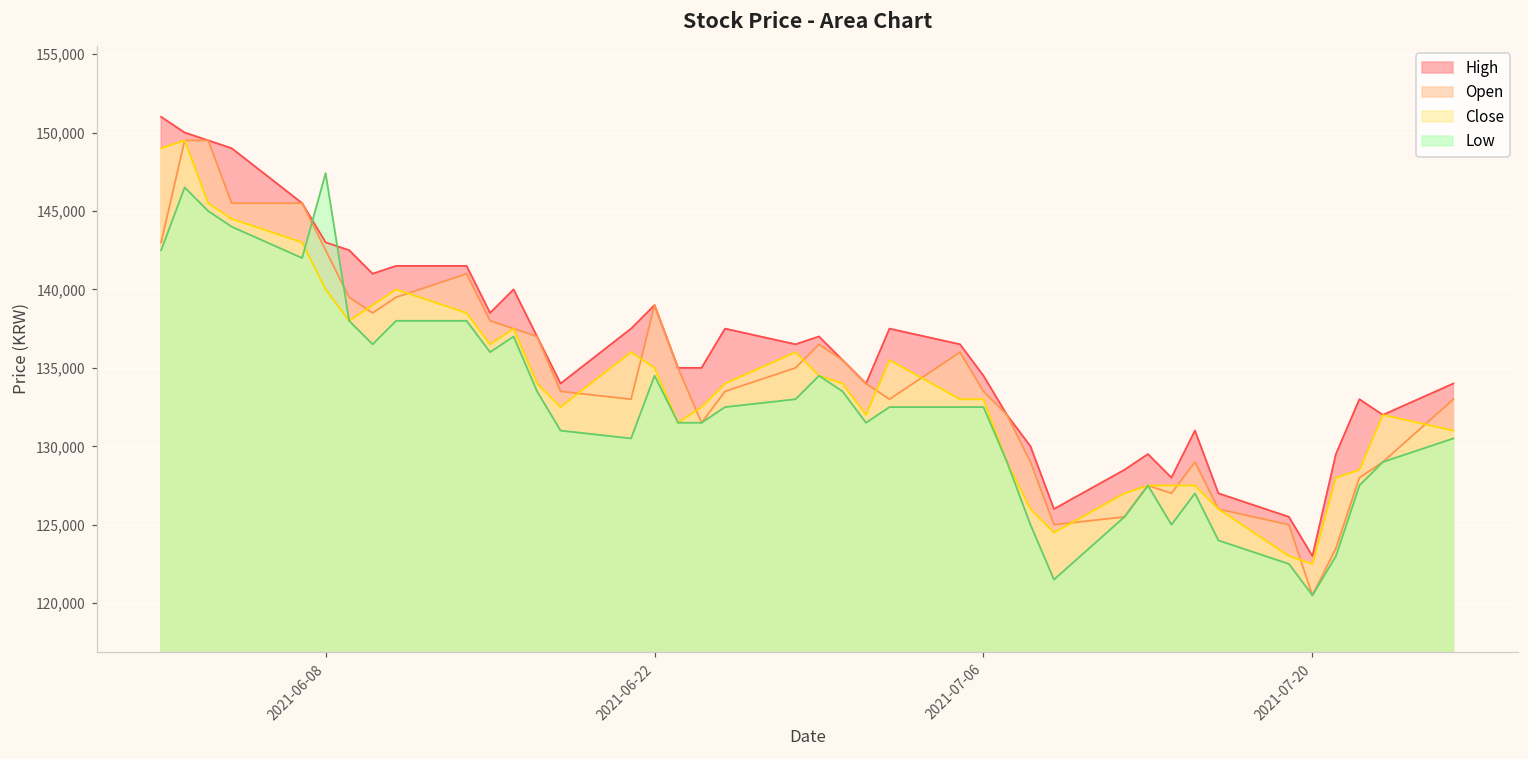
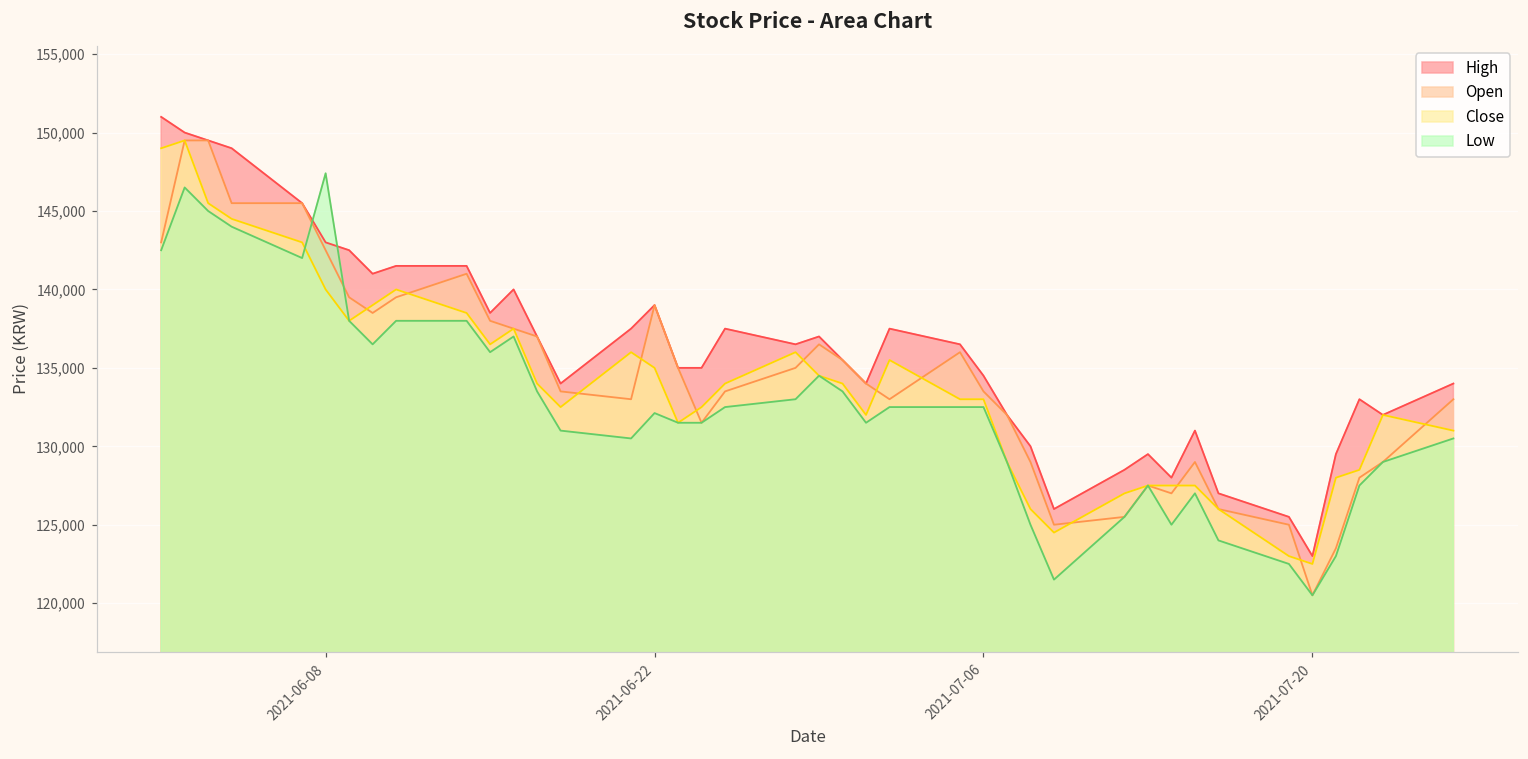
Low, 2021-06-22: 134,500 -> 132,100
